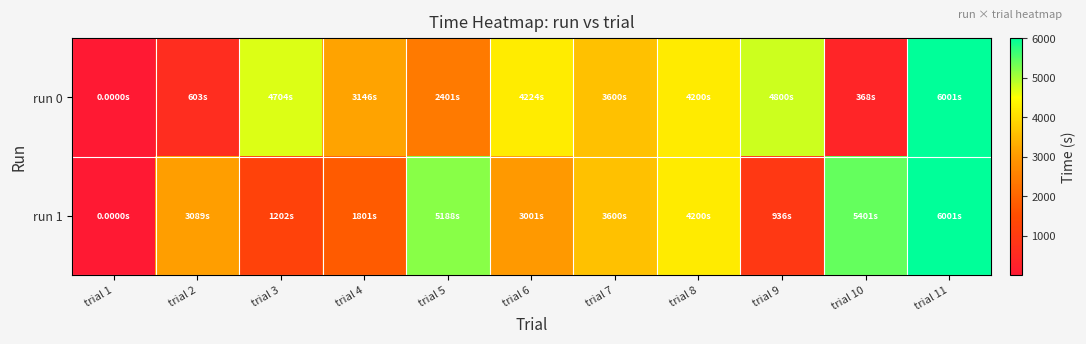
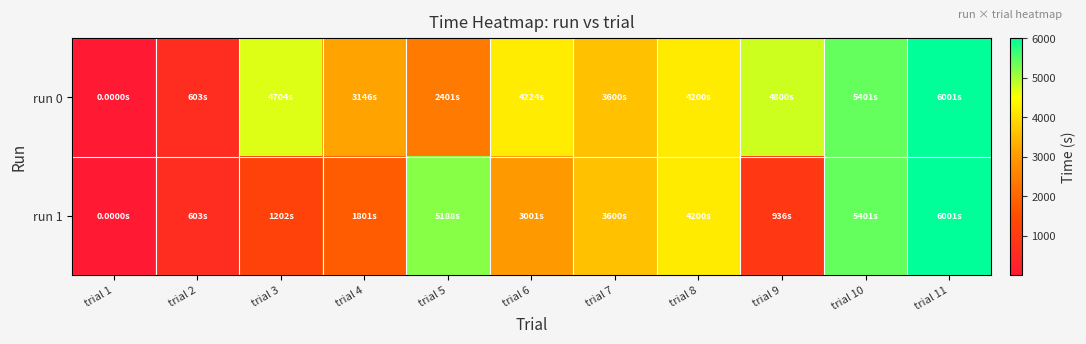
run 0, trial 10: 368s -> 5401s
run 1, trial 2: 3089s -> 603s
